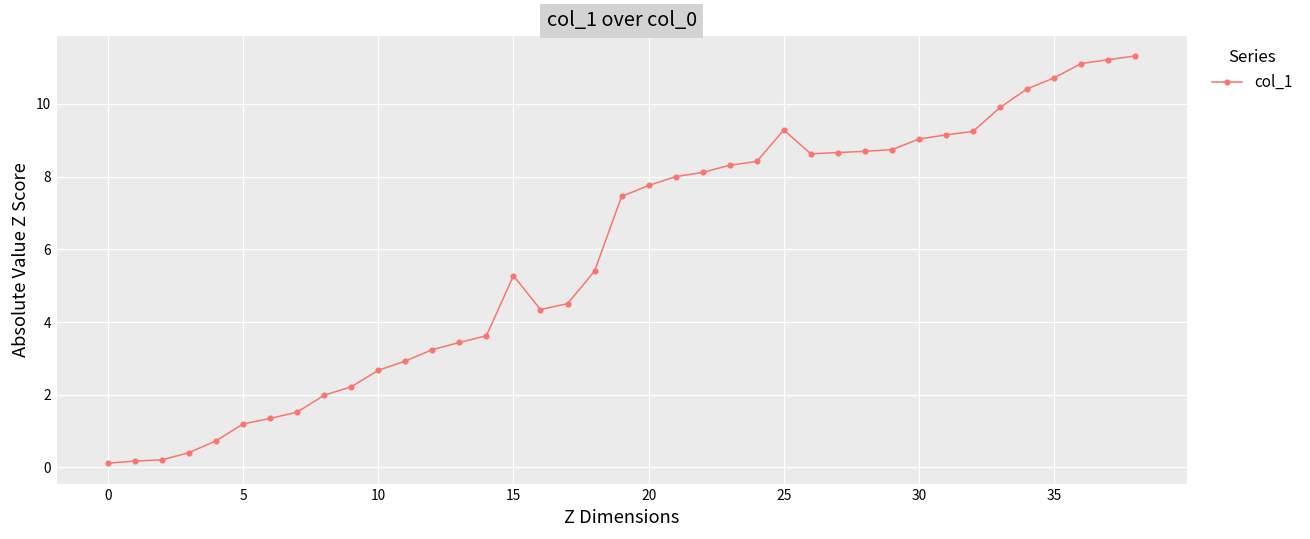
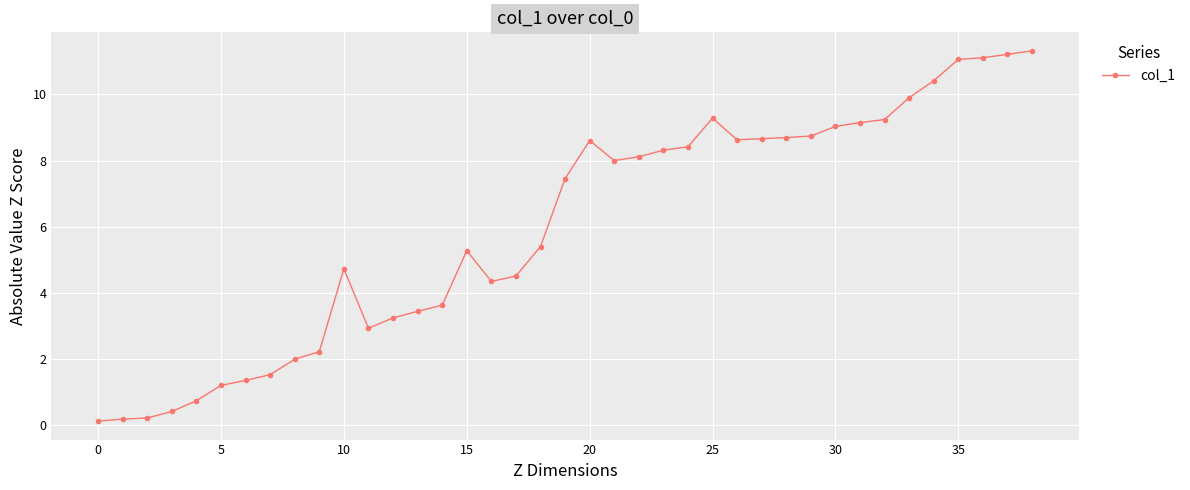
10: 2.7 -> 4.7
20: 7.8 -> 8.6
35: 10.7 -> 11.1
